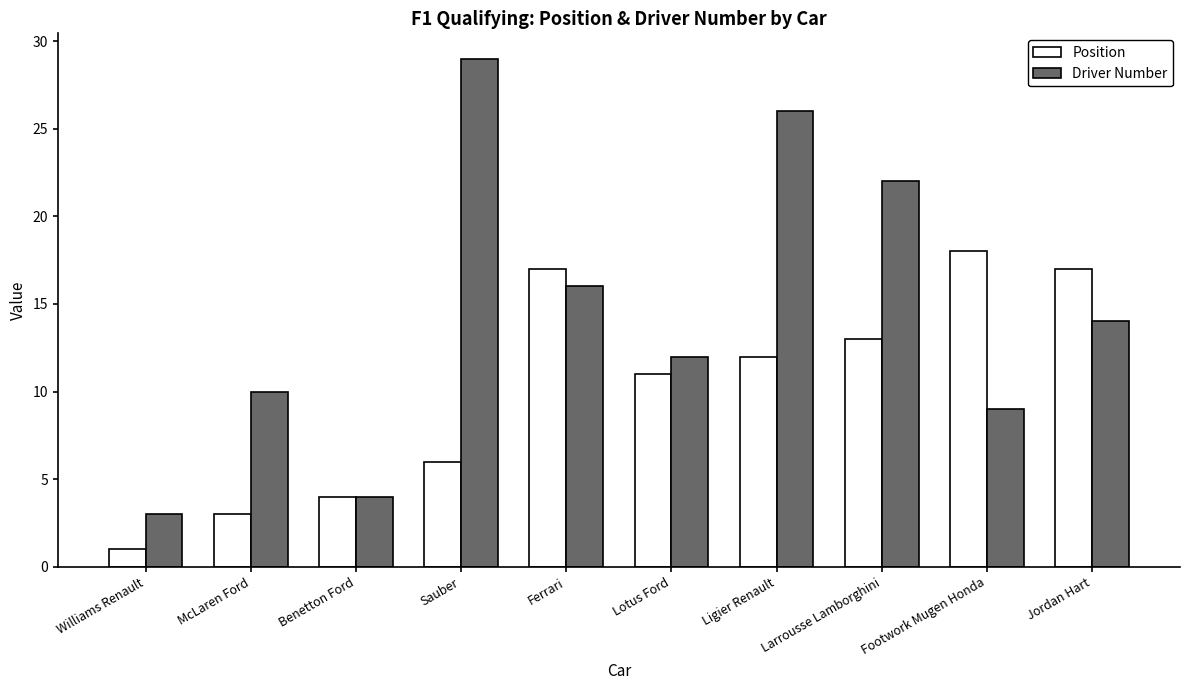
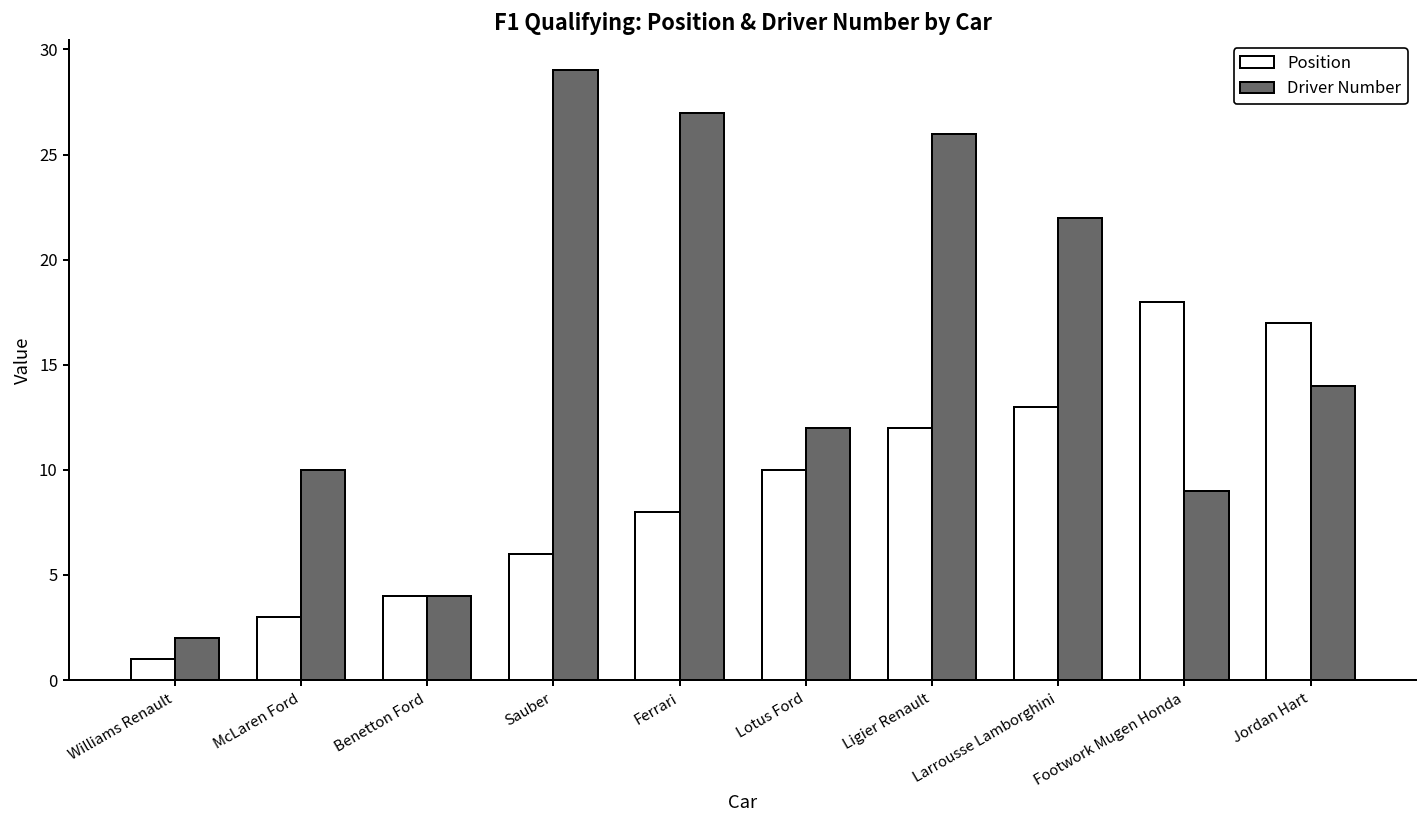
Driver Number, Williams Renault: 3 -> 2
Position, Ferrari: 17 -> 8
Driver Number, Ferrari: 16 -> 27
Position, Lotus Ford: 11 -> 10
